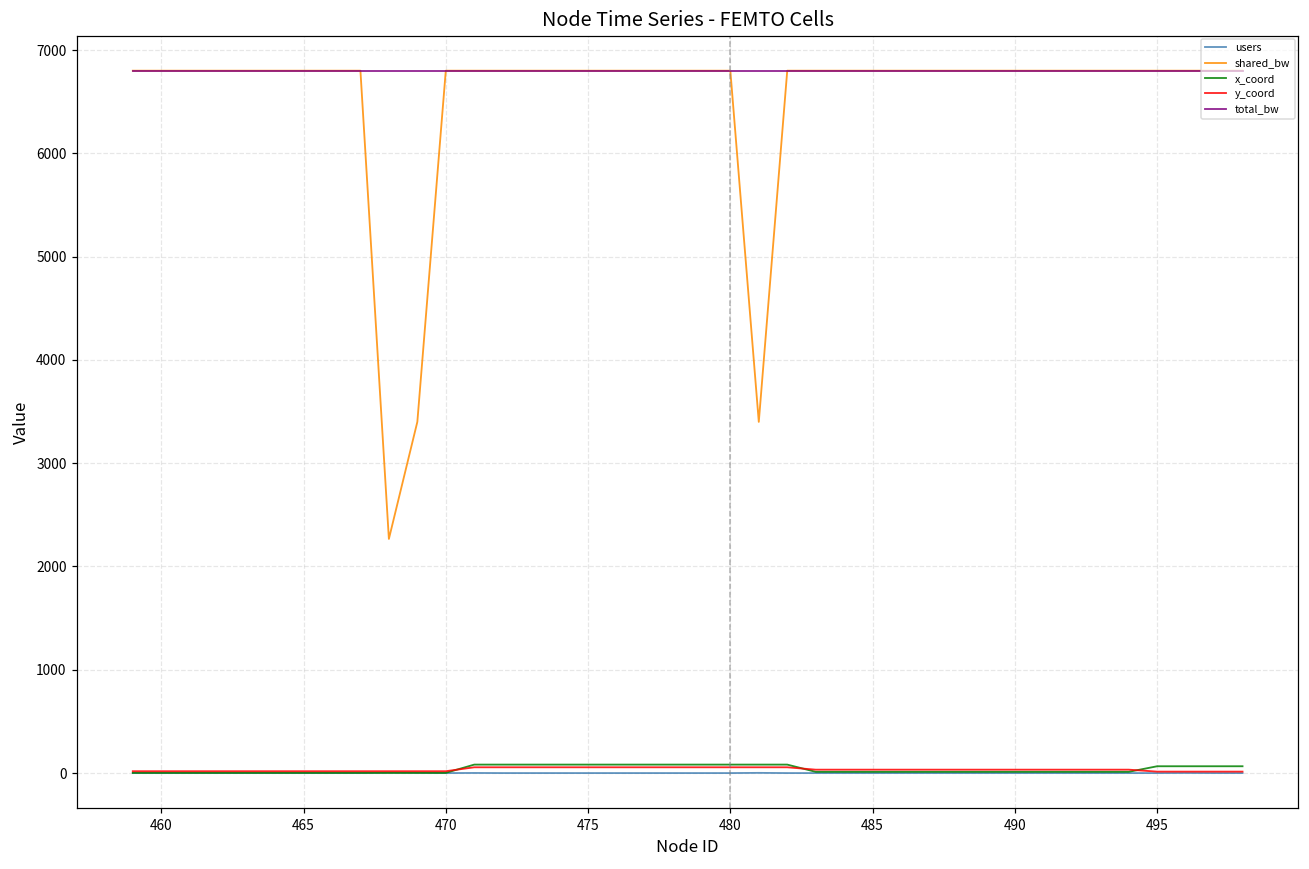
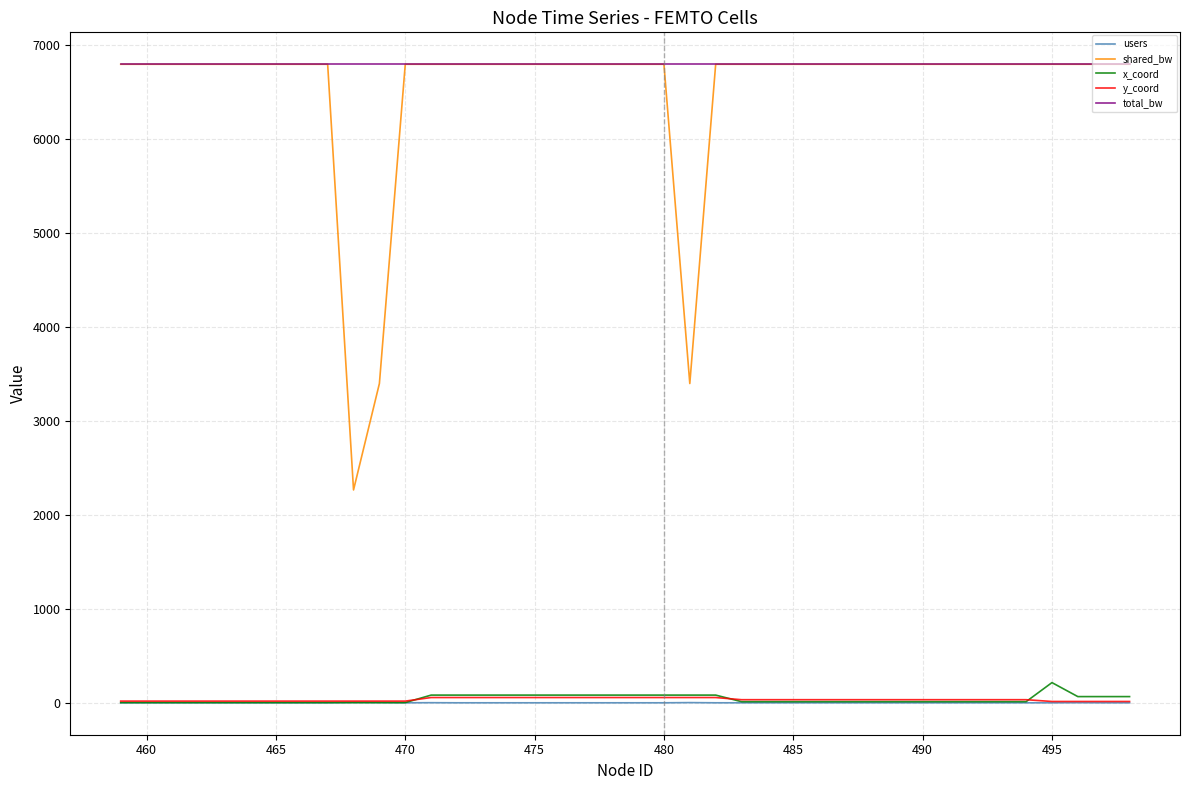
x_coord, 495: 100 -> 200
